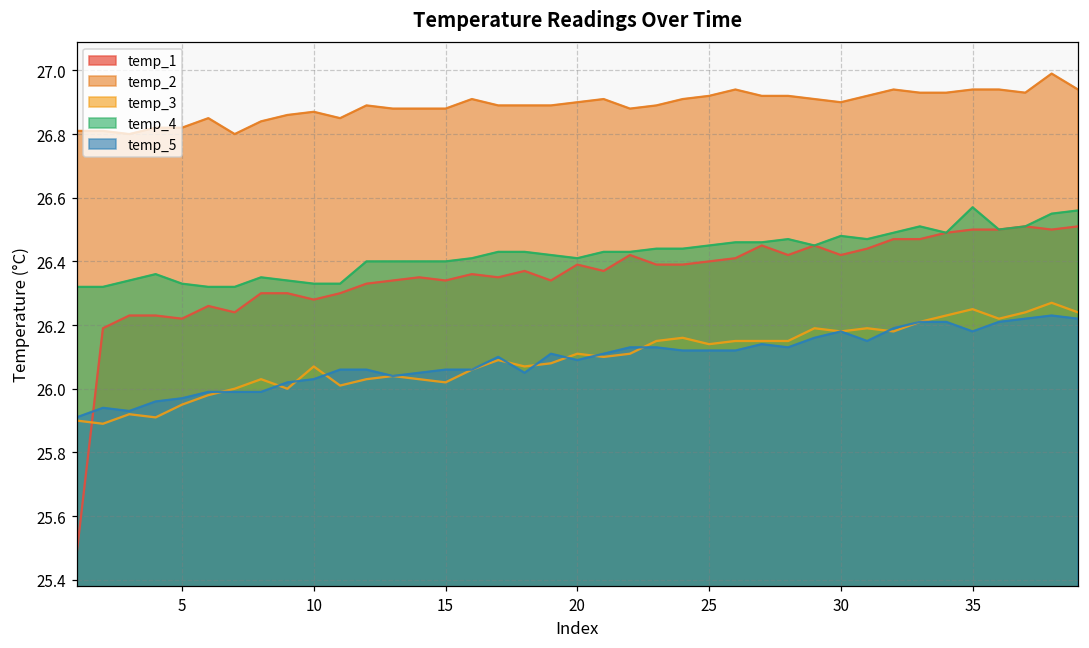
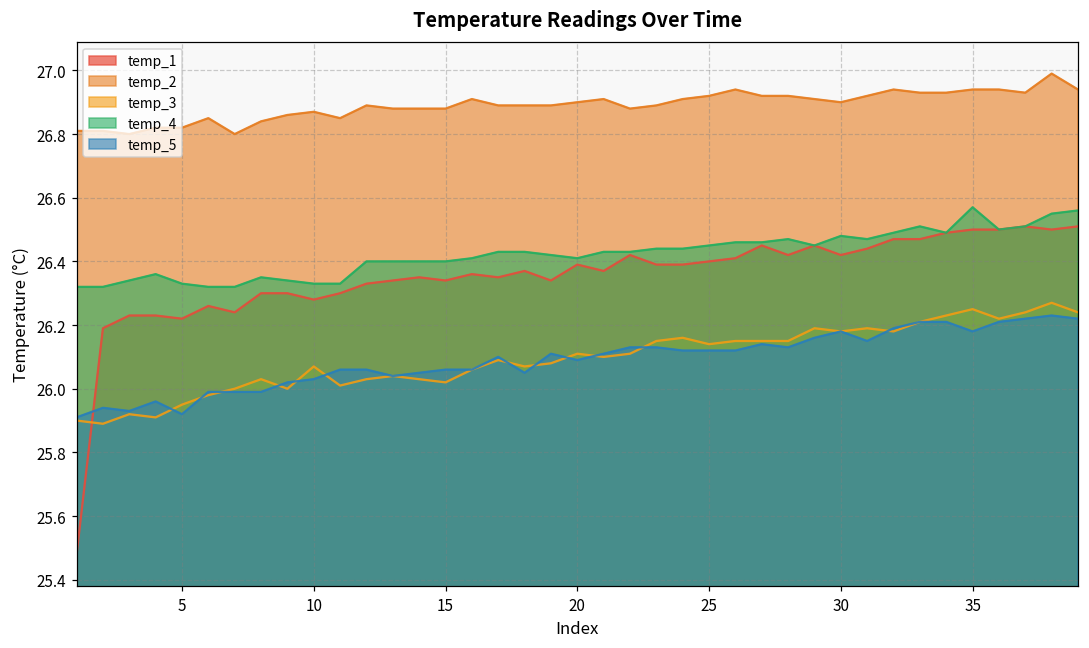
temp_5, 5: 25.97 -> 25.92
